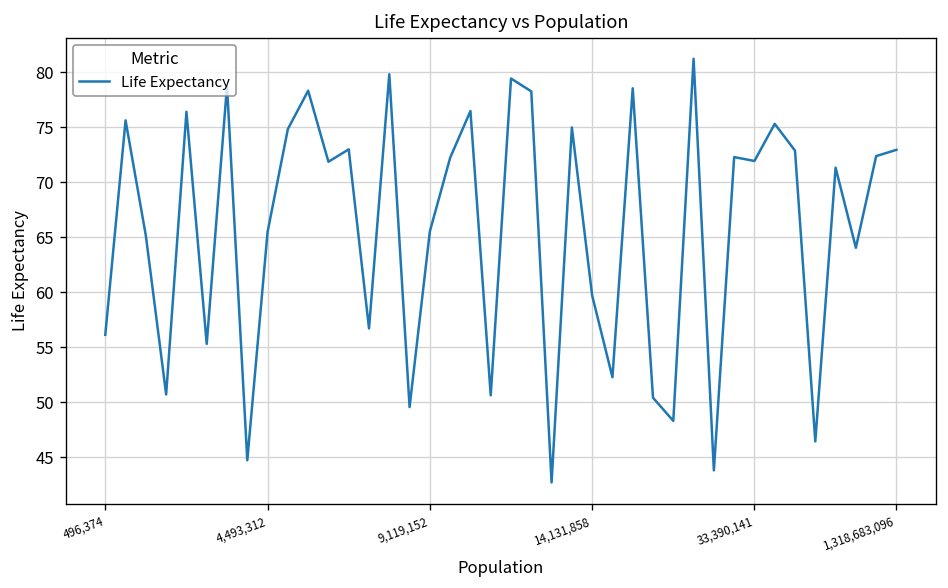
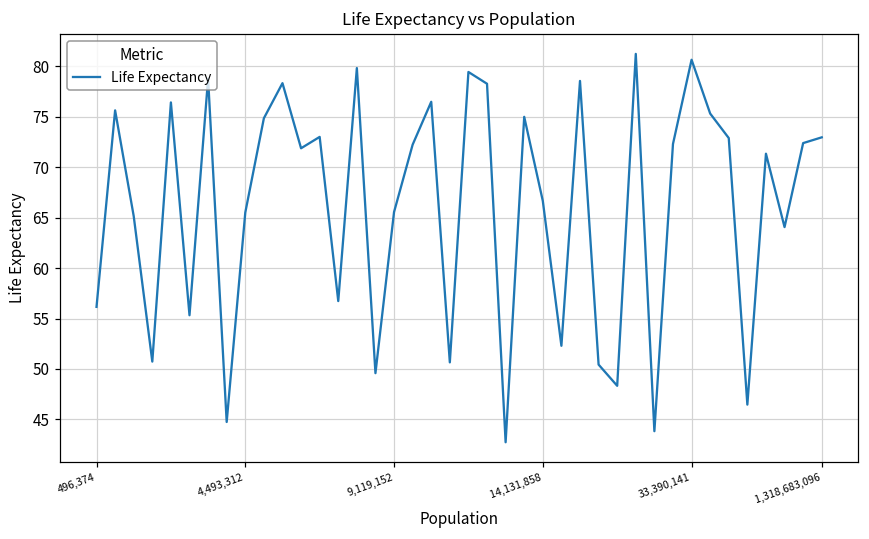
14,131,858: 60 -> 67
33,390,141: 72 -> 81
